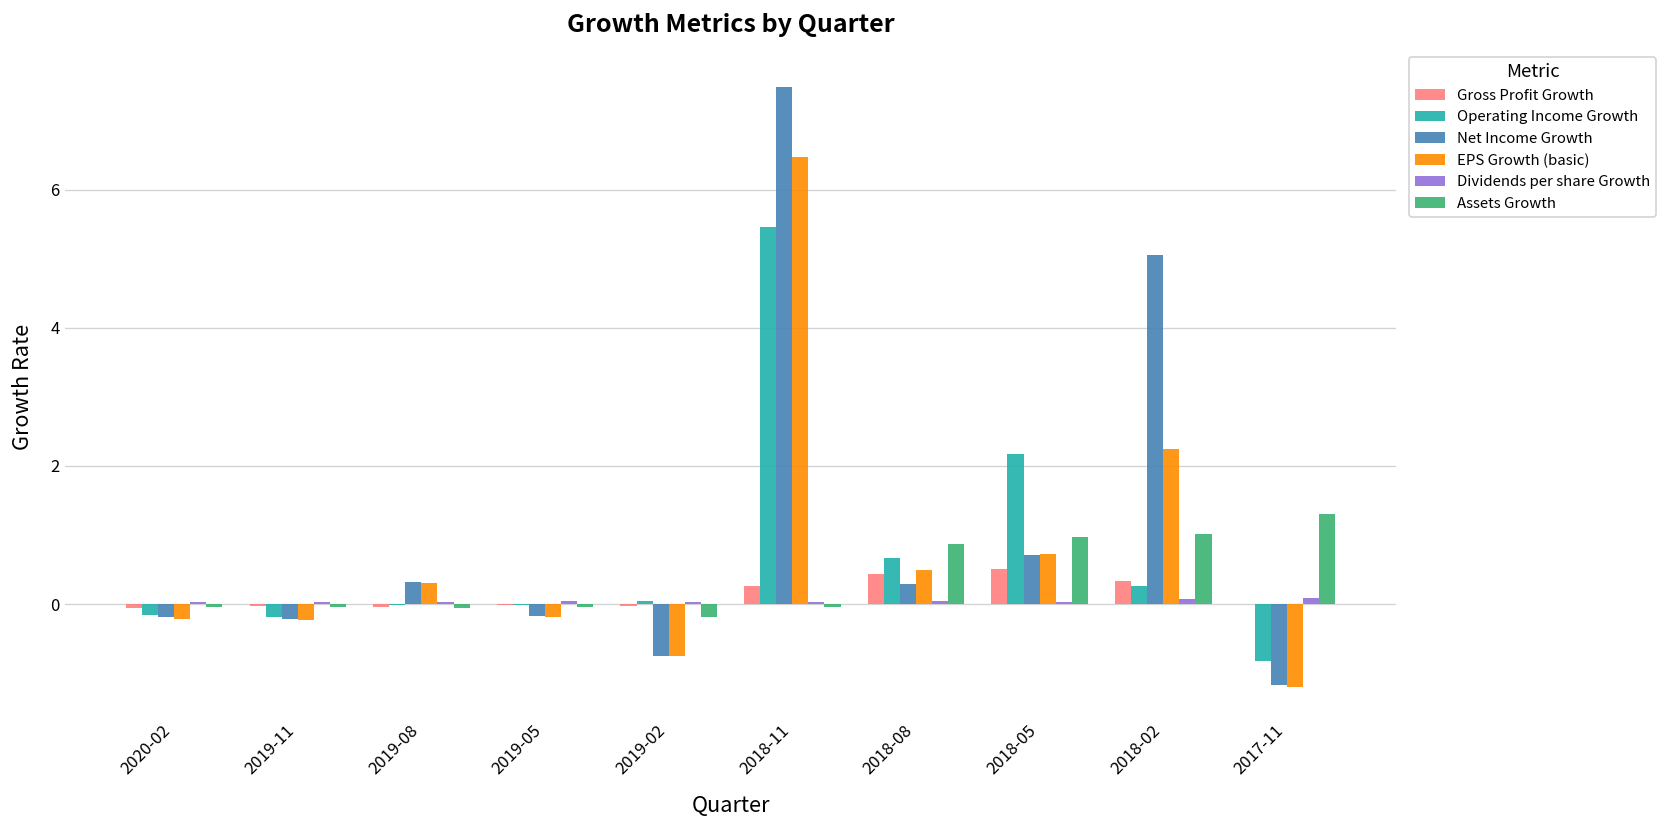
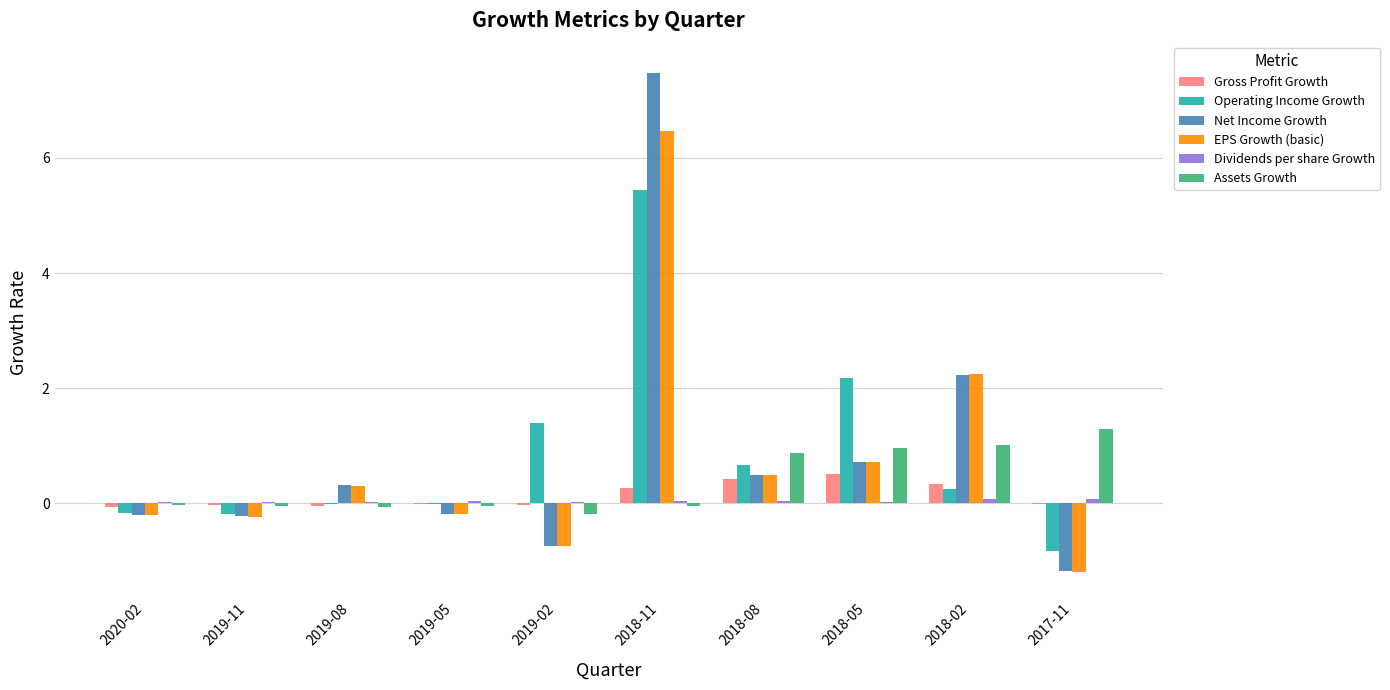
Operating Income Growth, 2019-02: 0.0 -> 1.4
Net Income Growth, 2018-08: 0.3 -> 0.5
Net Income Growth, 2018-02: 5.1 -> 2.2
